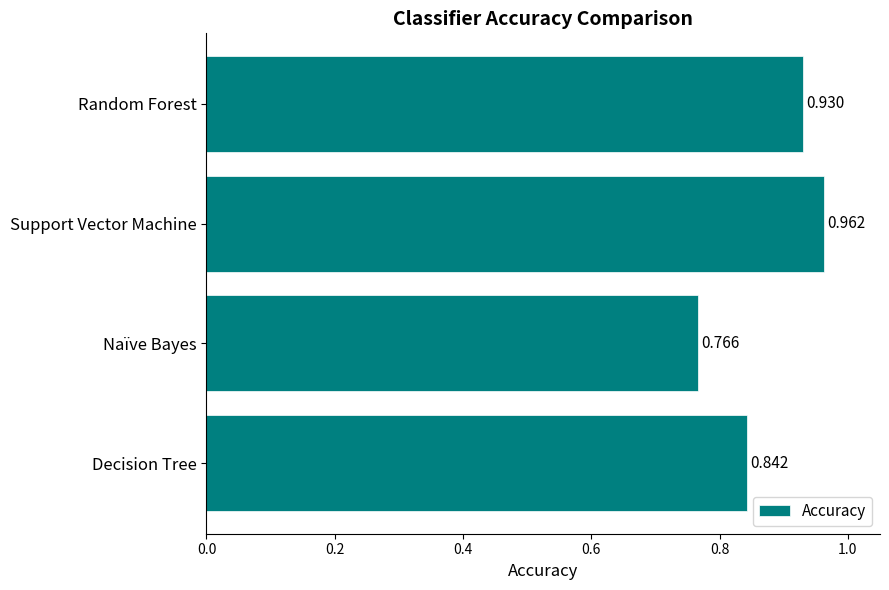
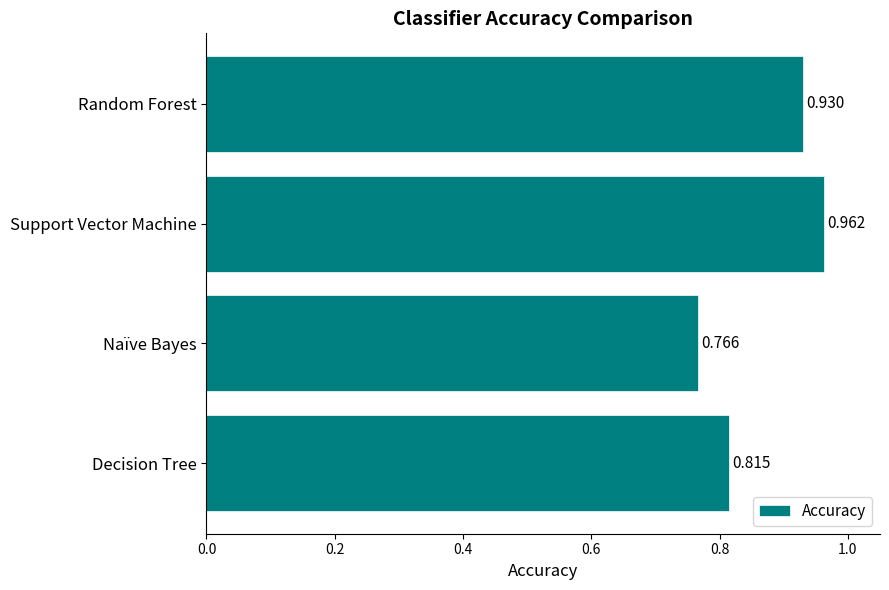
Decision Tree: 0.842 -> 0.815
